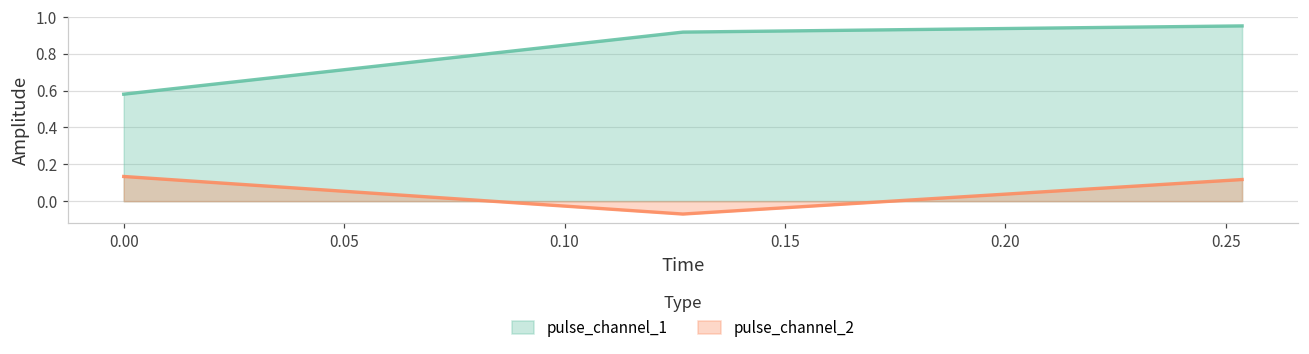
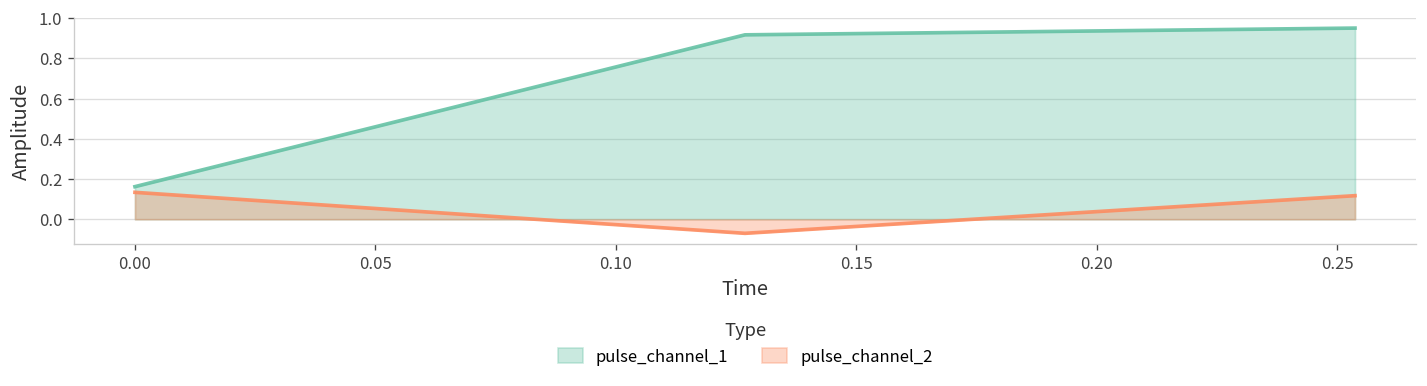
pulse_channel_1, 0.00: 0.58 -> 0.16
